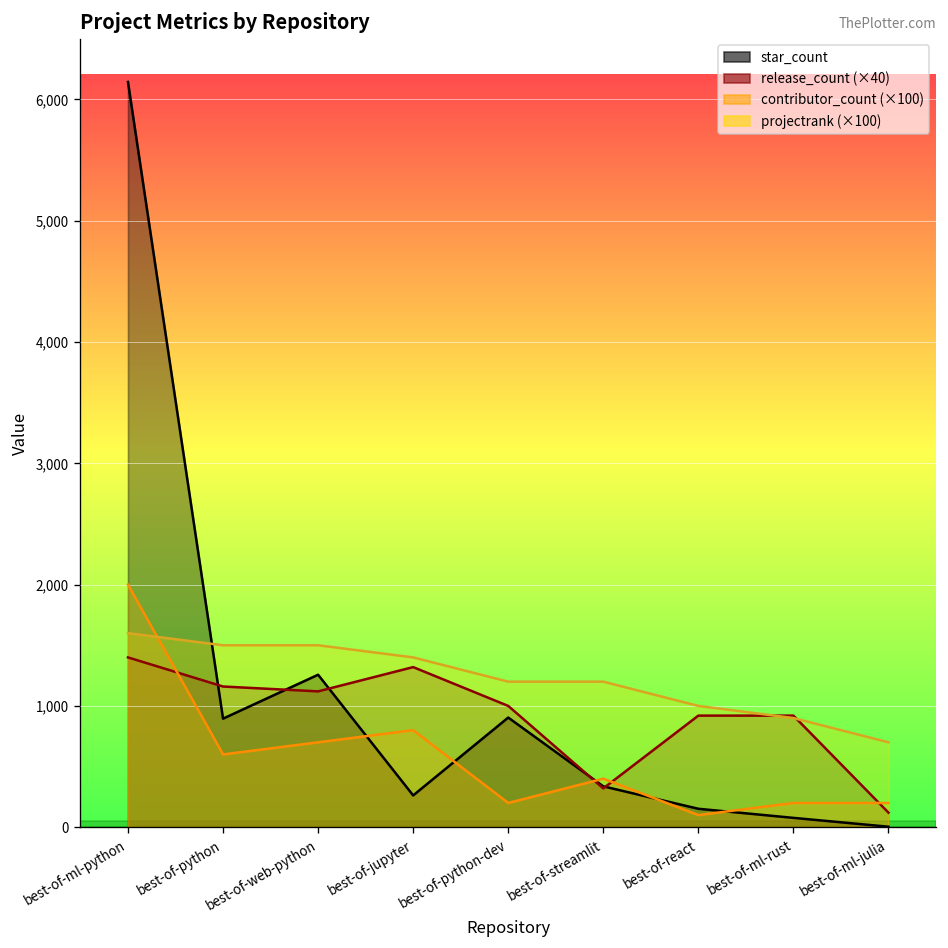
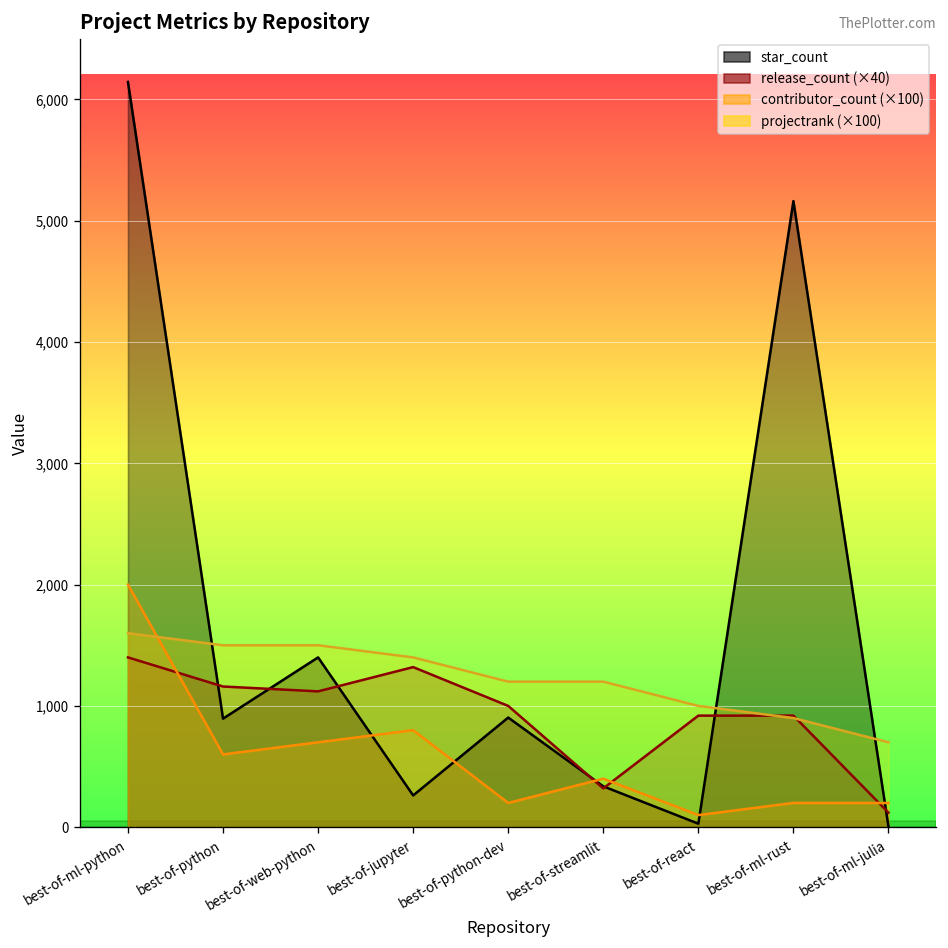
star_count, best-of-web-python: 1,260 -> 1,400
star_count, best-of-react: 150 -> 30
star_count, best-of-ml-rust: 80 -> 5,160
